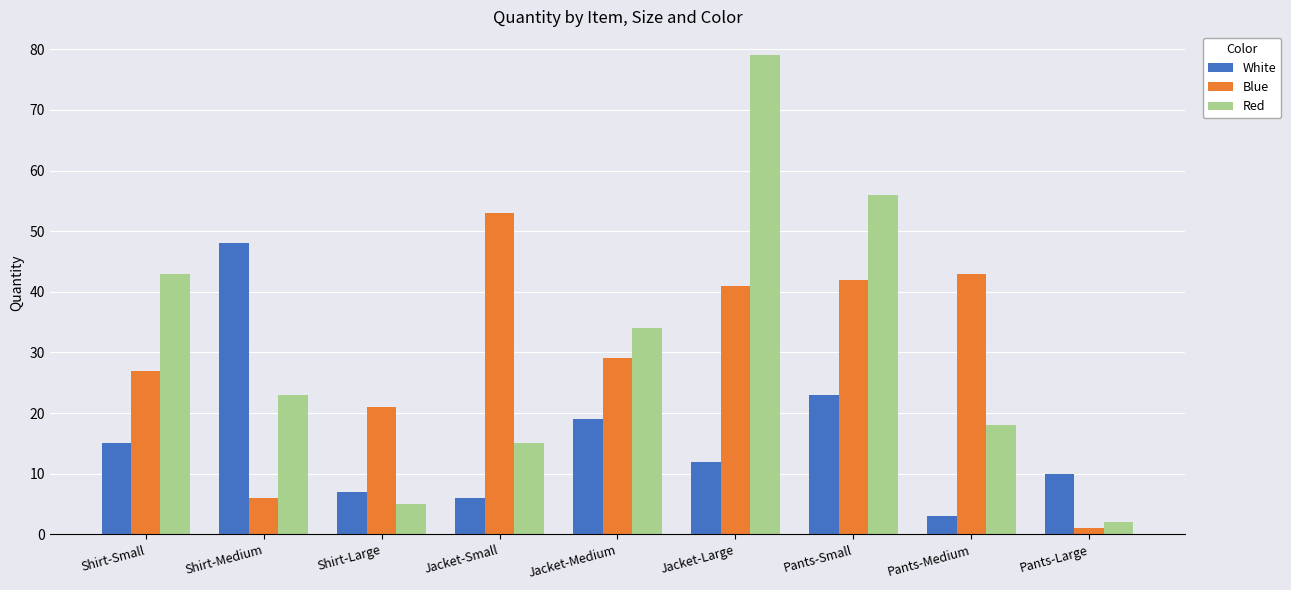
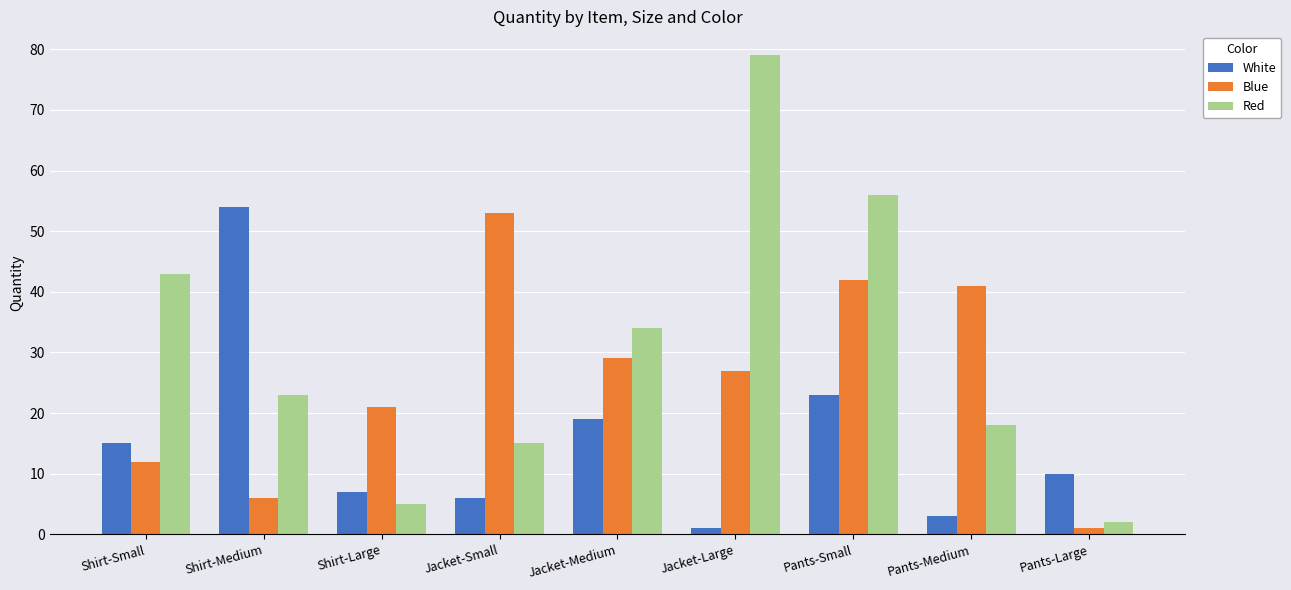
Blue, Shirt-Small: 27 -> 12
White, Shirt-Medium: 48 -> 54
White, Jacket-Large: 12 -> 1
Blue, Jacket-Large: 41 -> 27
Blue, Pants-Medium: 43 -> 41
